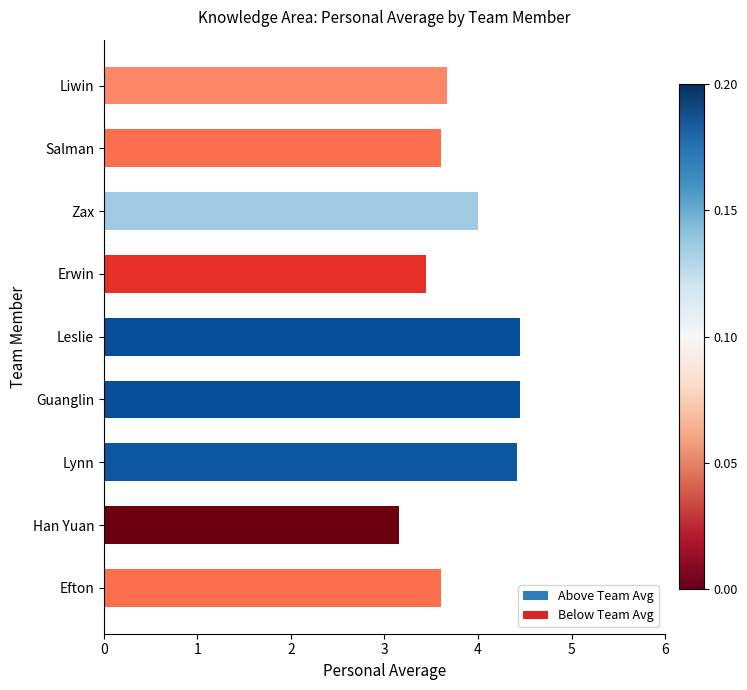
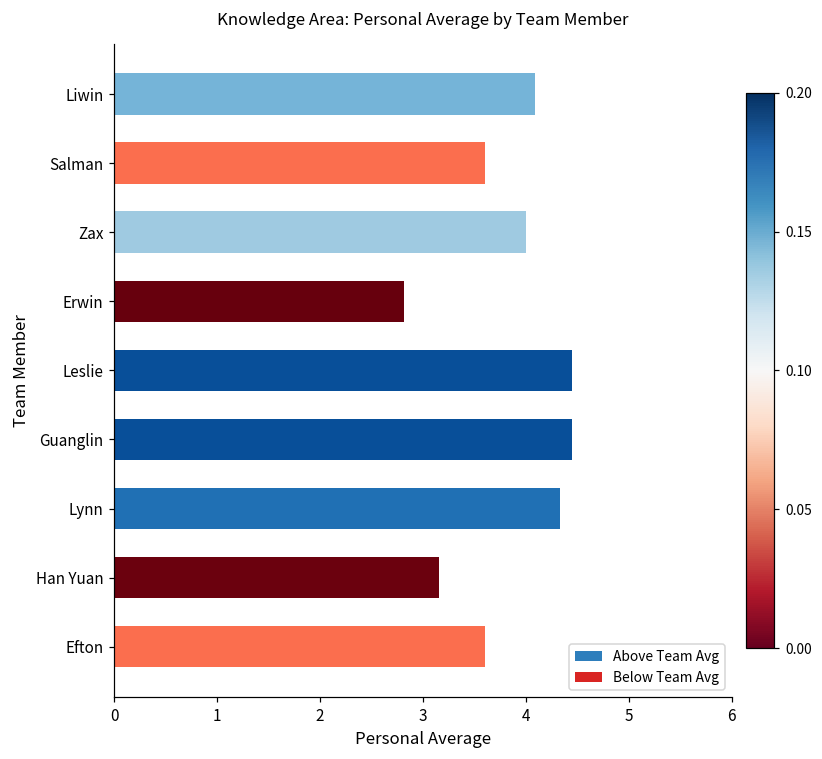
Liwin: 3.7 -> 4.1
Erwin: 3.4 -> 2.8
Lynn: 4.4 -> 4.3
